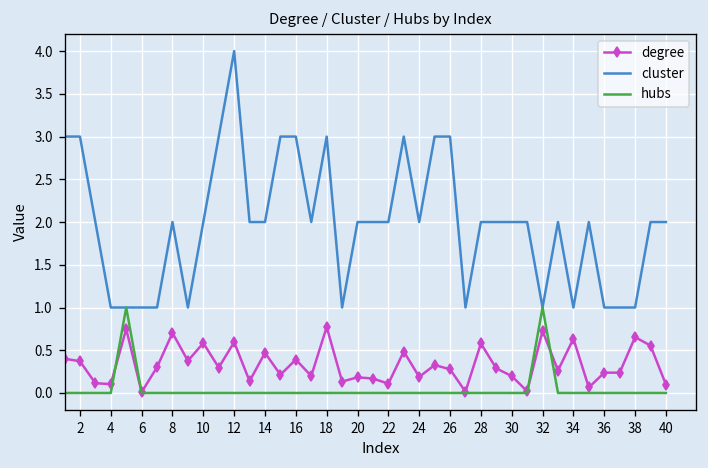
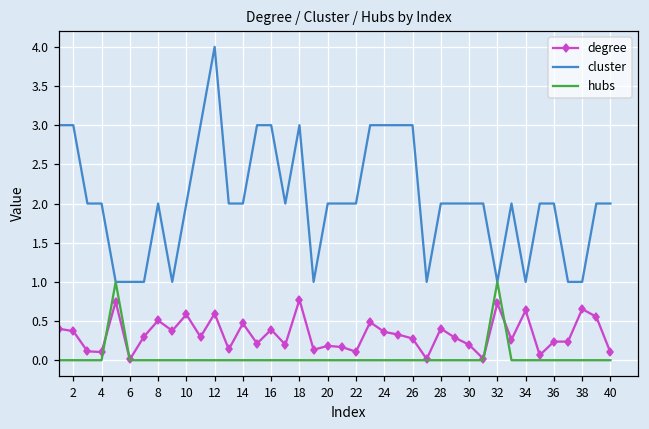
cluster, 4: 1 -> 2
degree, 8: 0.7 -> 0.5
degree, 24: 0.2 -> 0.4
cluster, 24: 2 -> 3
degree, 28: 0.6 -> 0.4
cluster, 36: 1 -> 2
